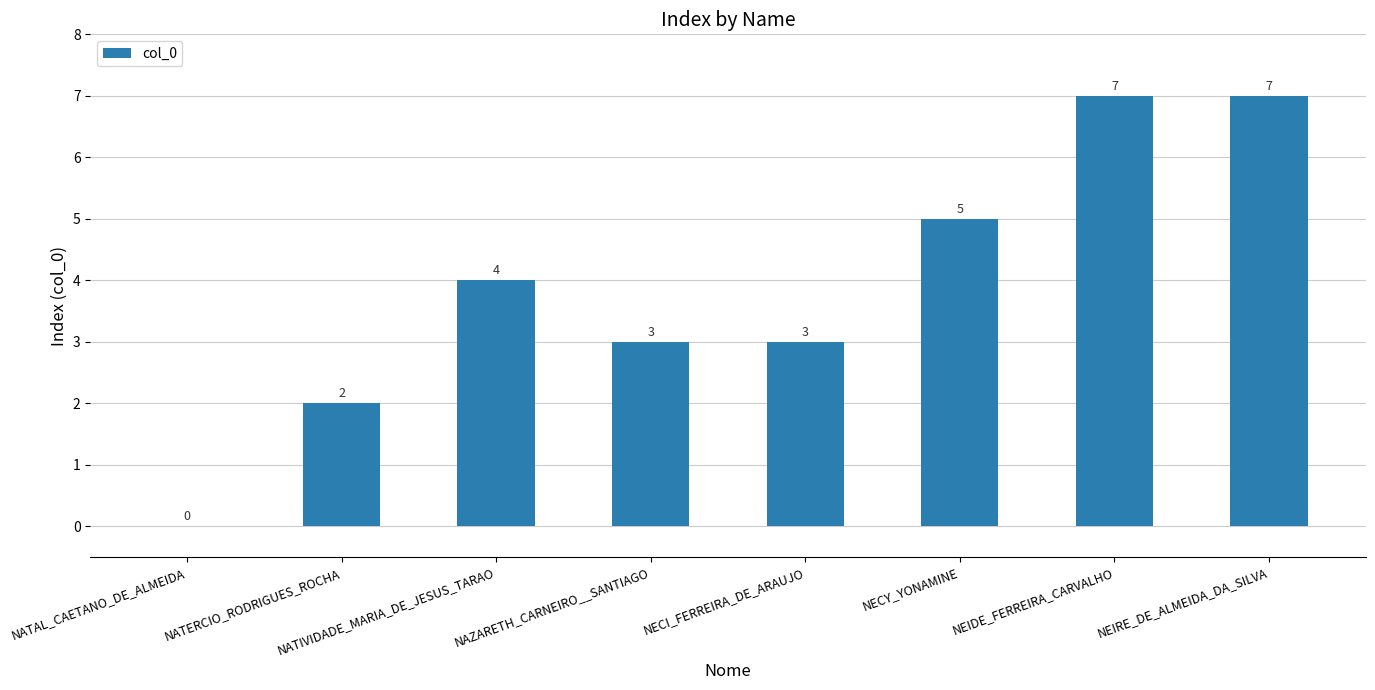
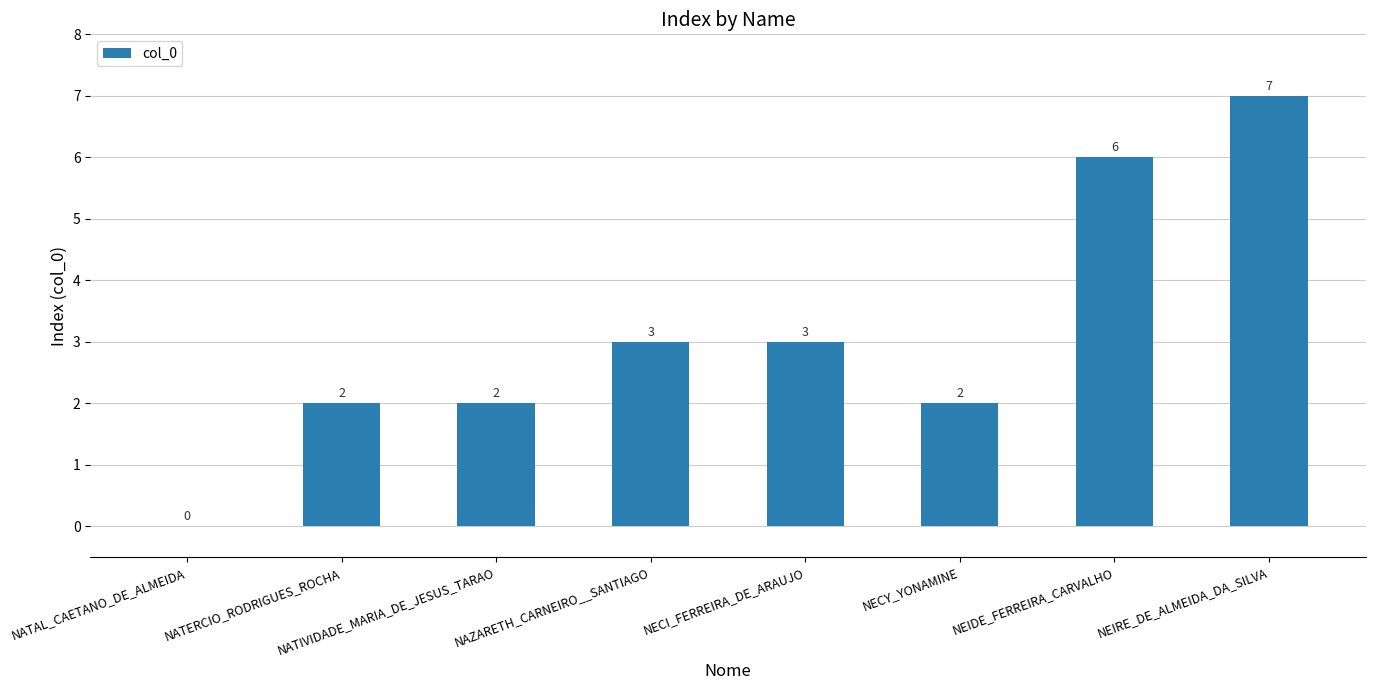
NATIVIDADE_MARIA_DE_JESUS_TARAO: 4 -> 2
NECY_YONAMINE: 5 -> 2
NEIDE_FERREIRA_CARVALHO: 7 -> 6
